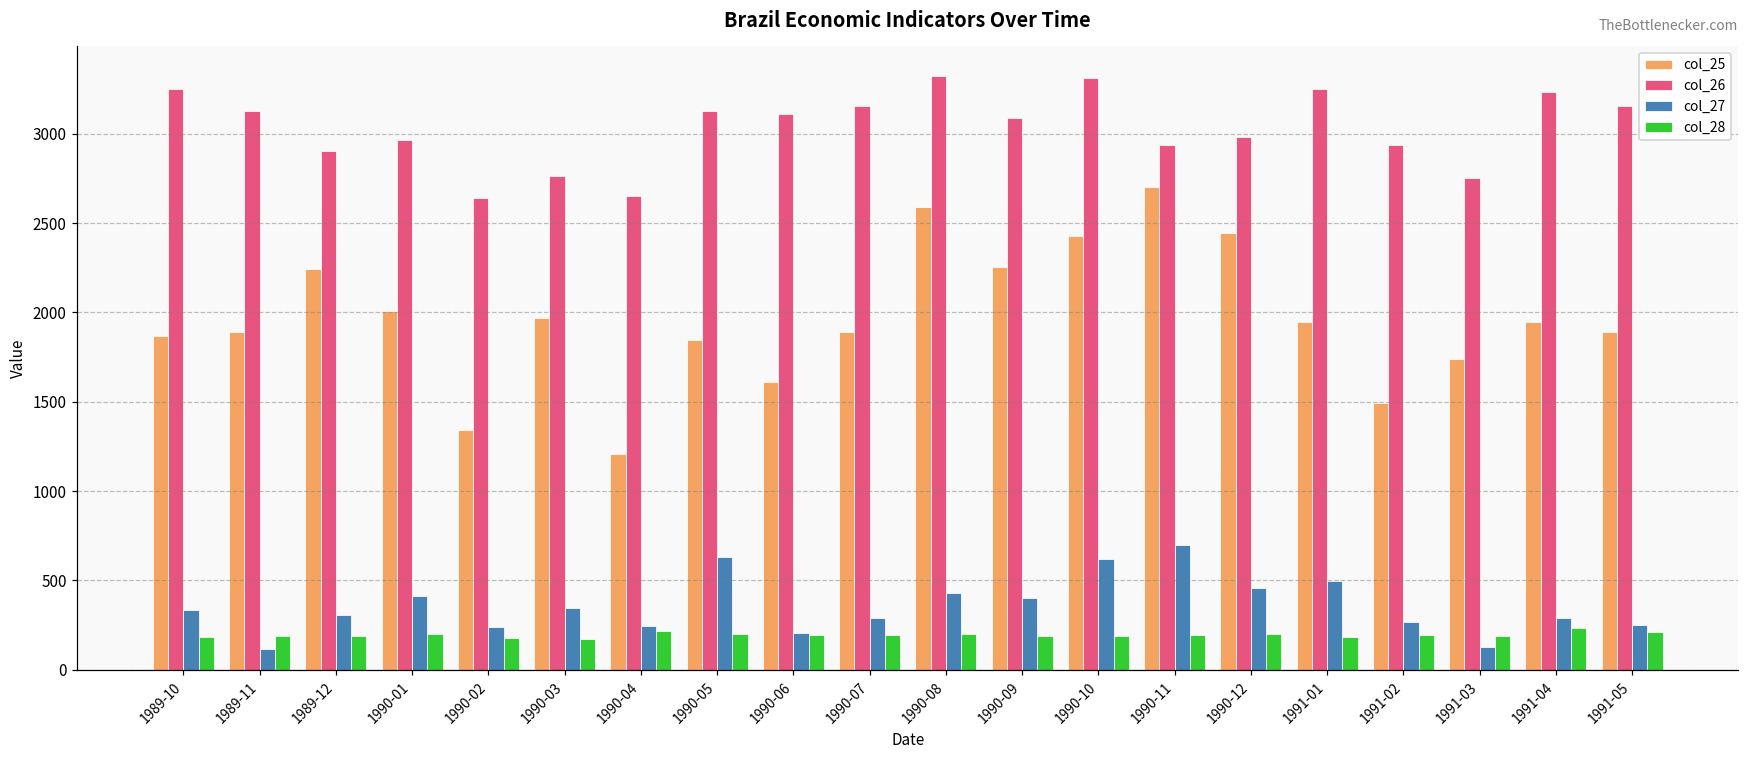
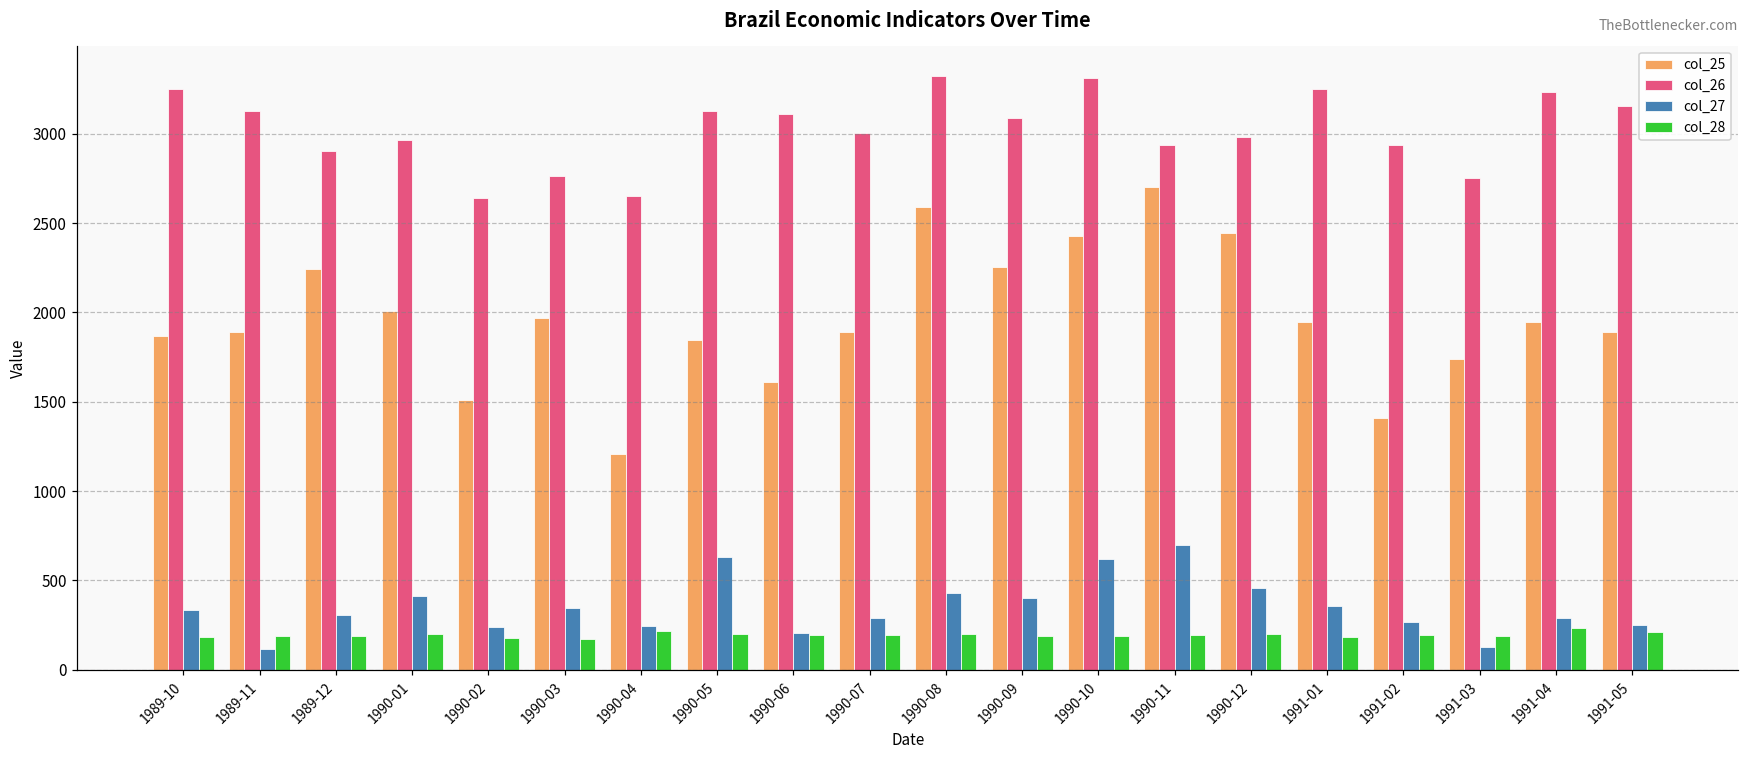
col_25, 1990-02: 1340 -> 1510
col_26, 1990-07: 3150 -> 3010
col_27, 1991-01: 500 -> 360
col_25, 1991-02: 1490 -> 1410
